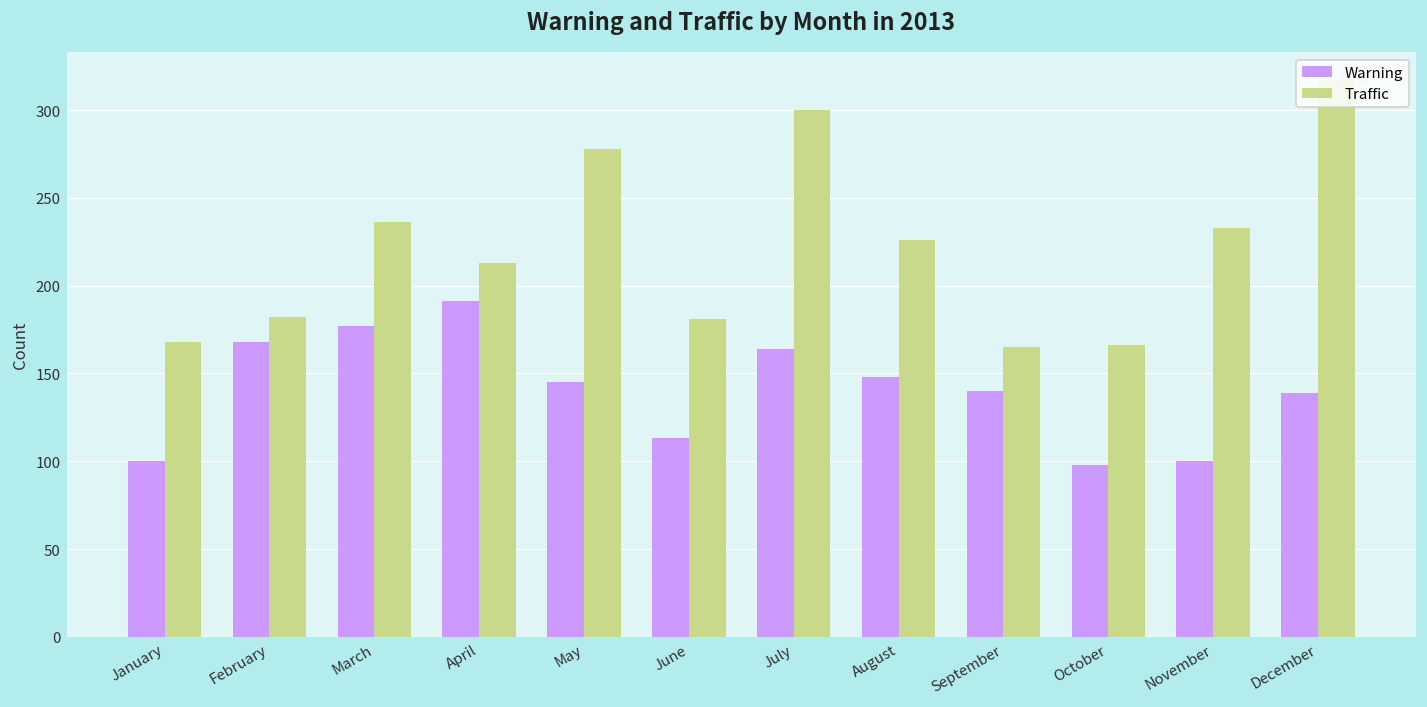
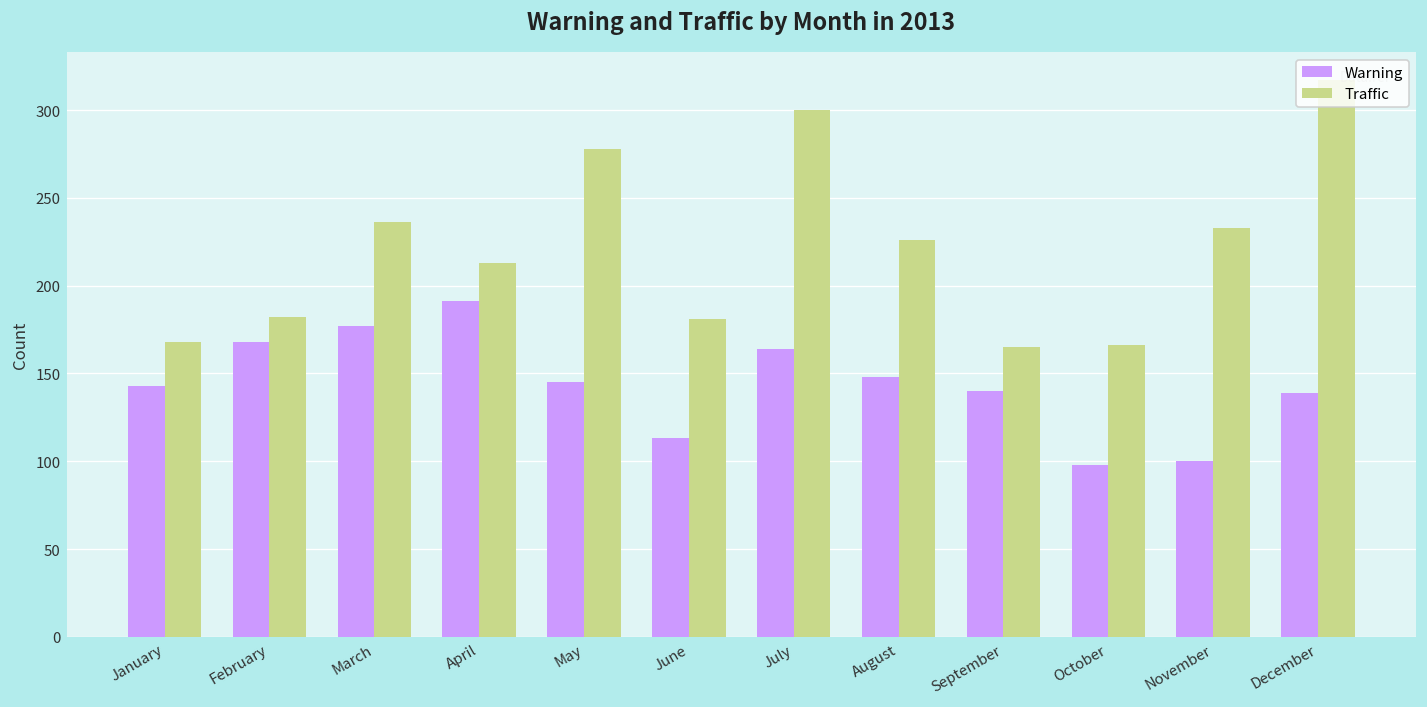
Warning, January: 100 -> 143
